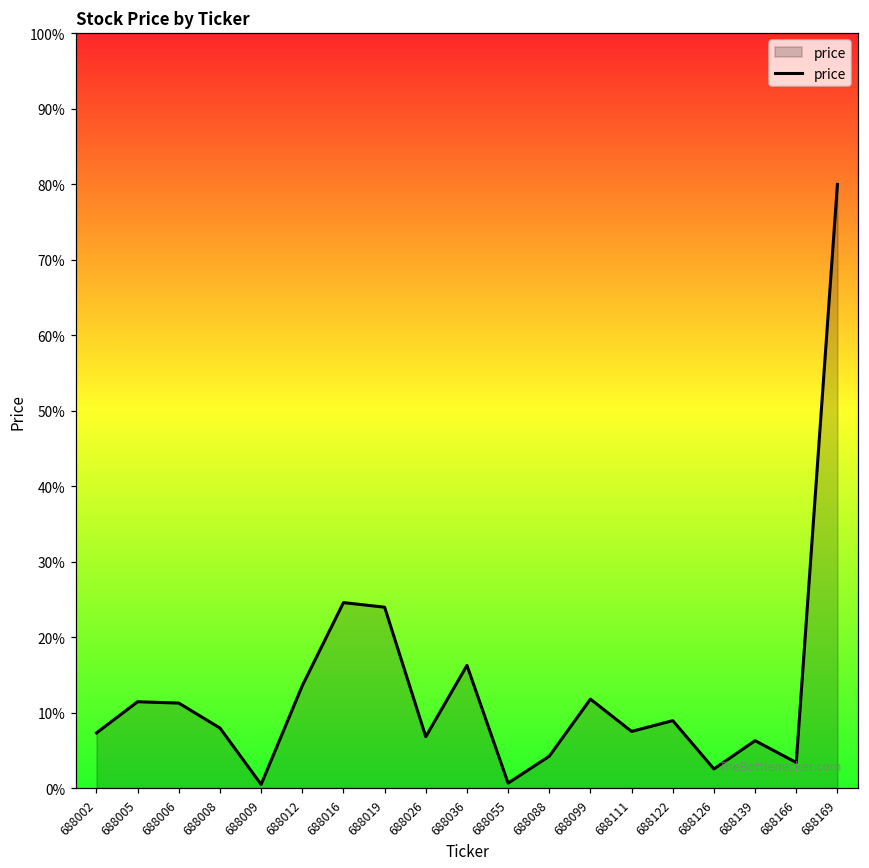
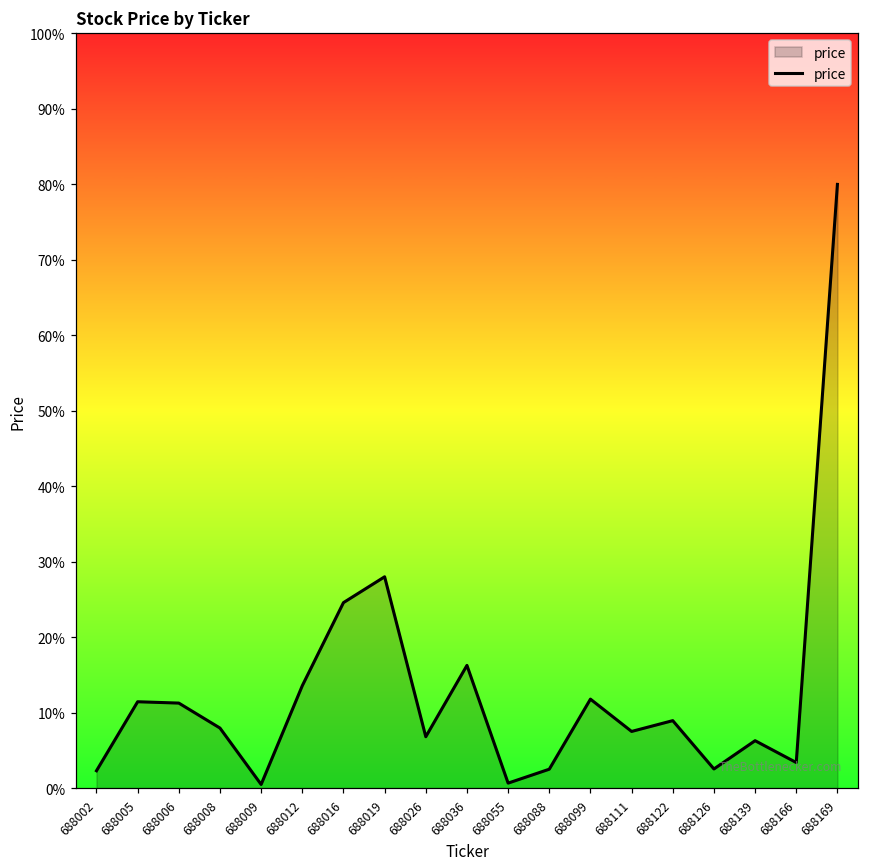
688002: 7% -> 2%
688019: 24% -> 28%
688088: 4% -> 3%
